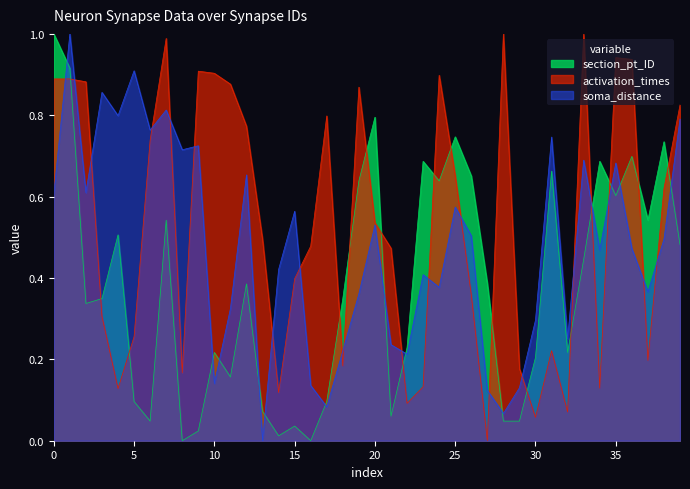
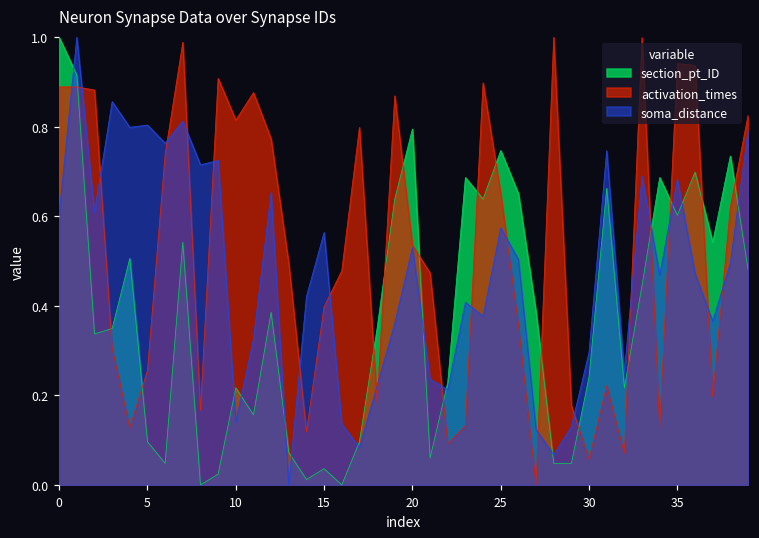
soma_distance, 5: 0.91 -> 0.80
activation_times, 10: 0.90 -> 0.82
section_pt_ID, 30: 0.20 -> 0.24
